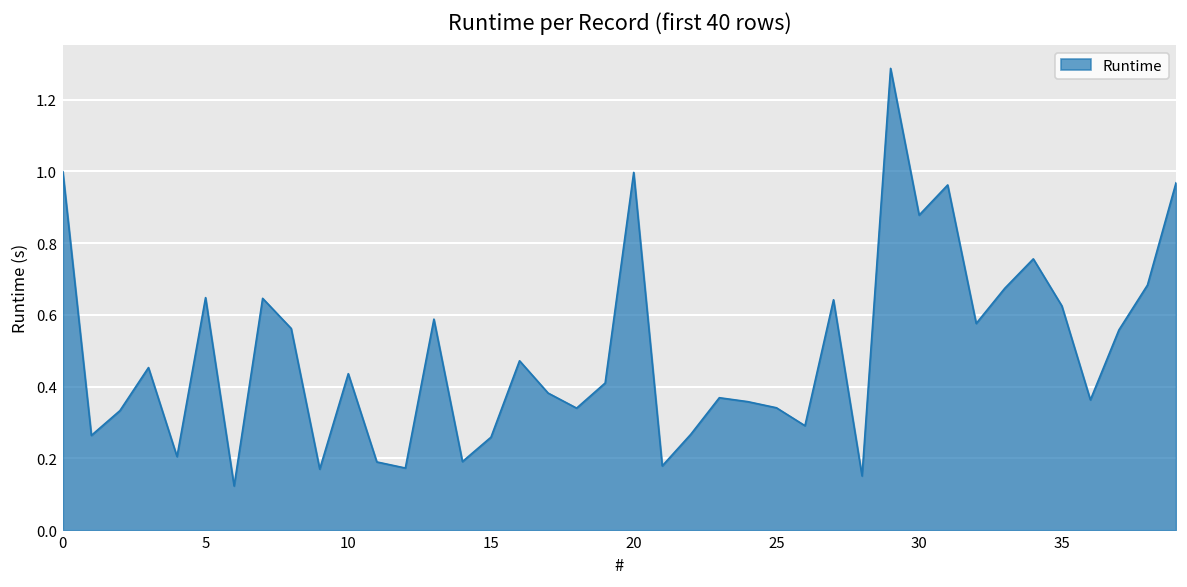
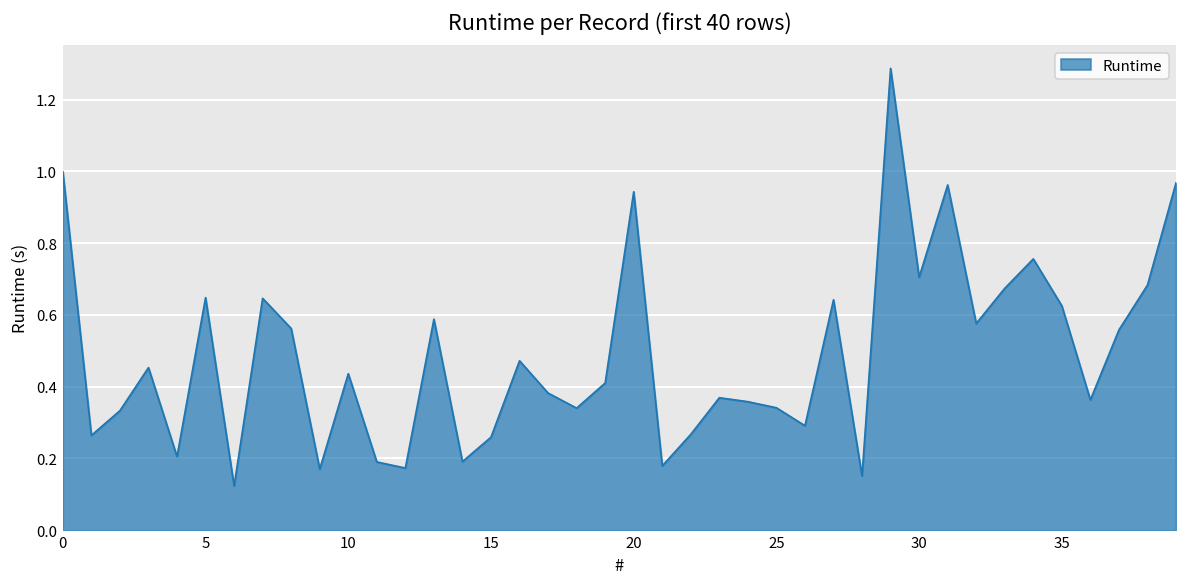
20: 1.00 -> 0.94
30: 0.88 -> 0.71
